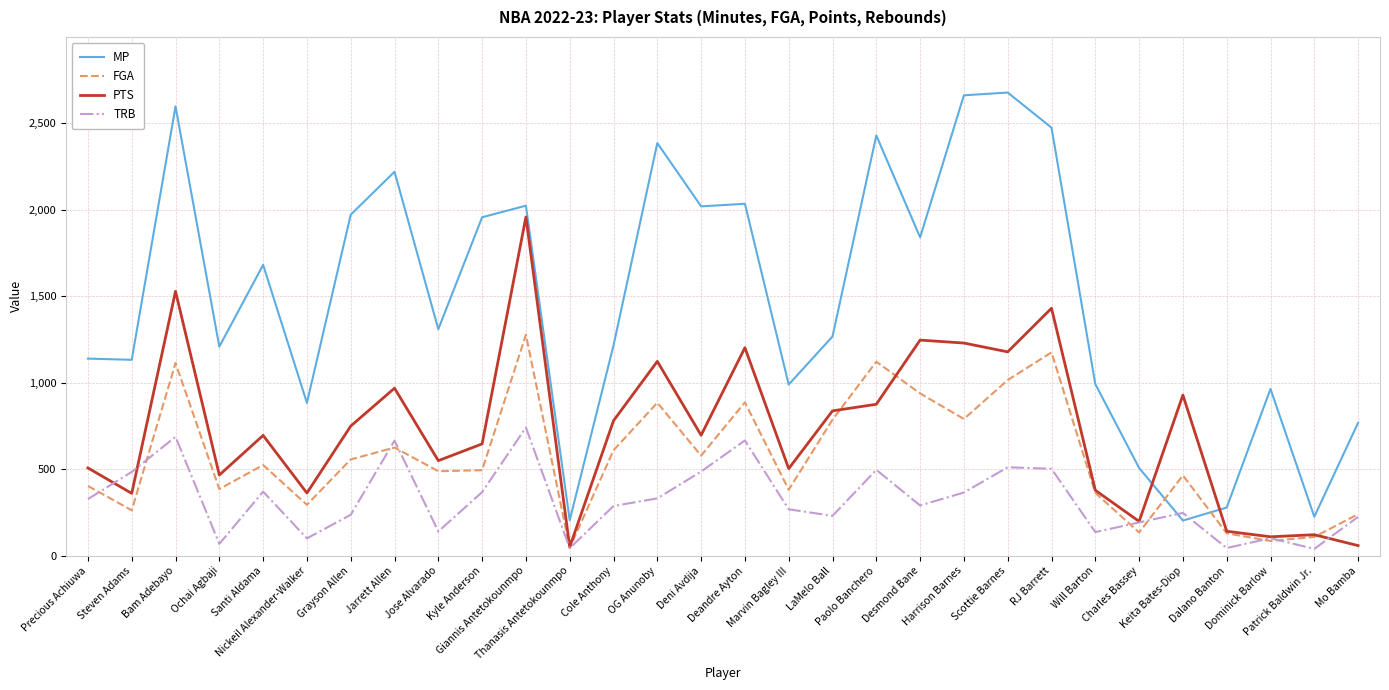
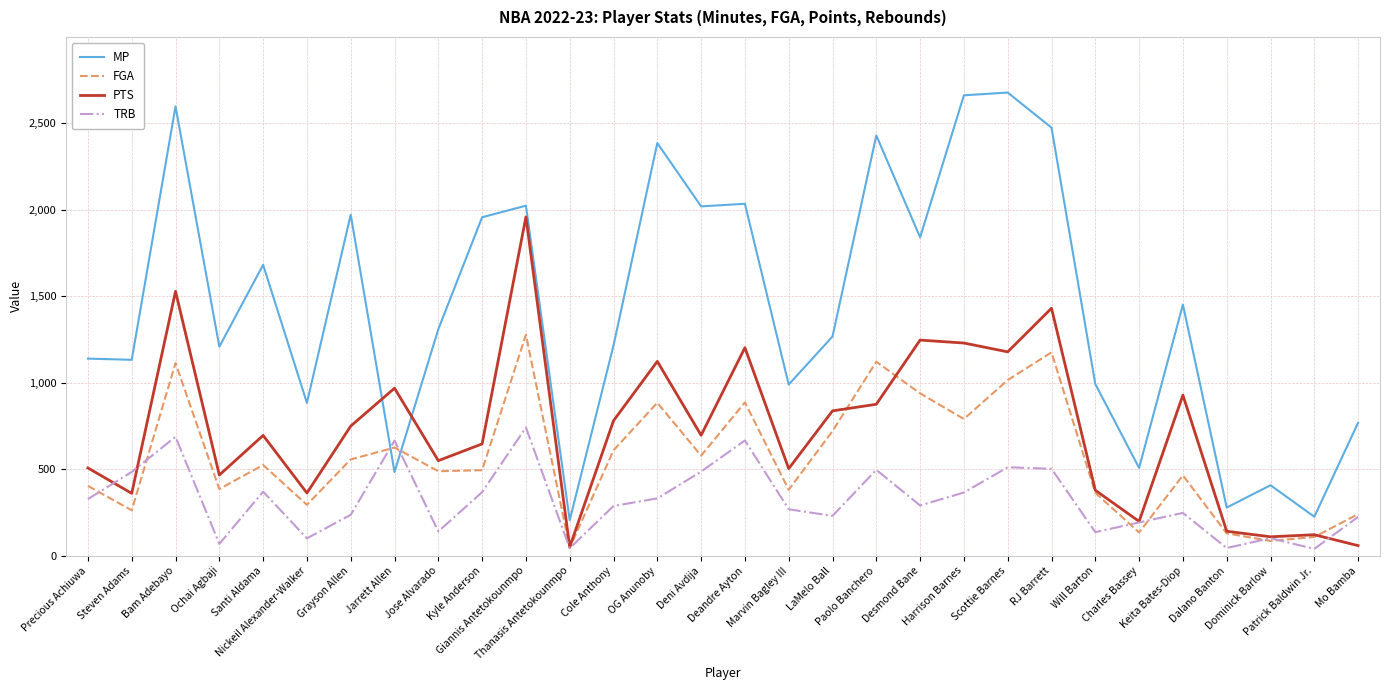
MP, Jarrett Allen: 2,220 -> 480
FGA, LaMelo Ball: 790 -> 720
MP, Keita Bates-Diop: 200 -> 1,450
MP, Dominick Barlow: 970 -> 410
